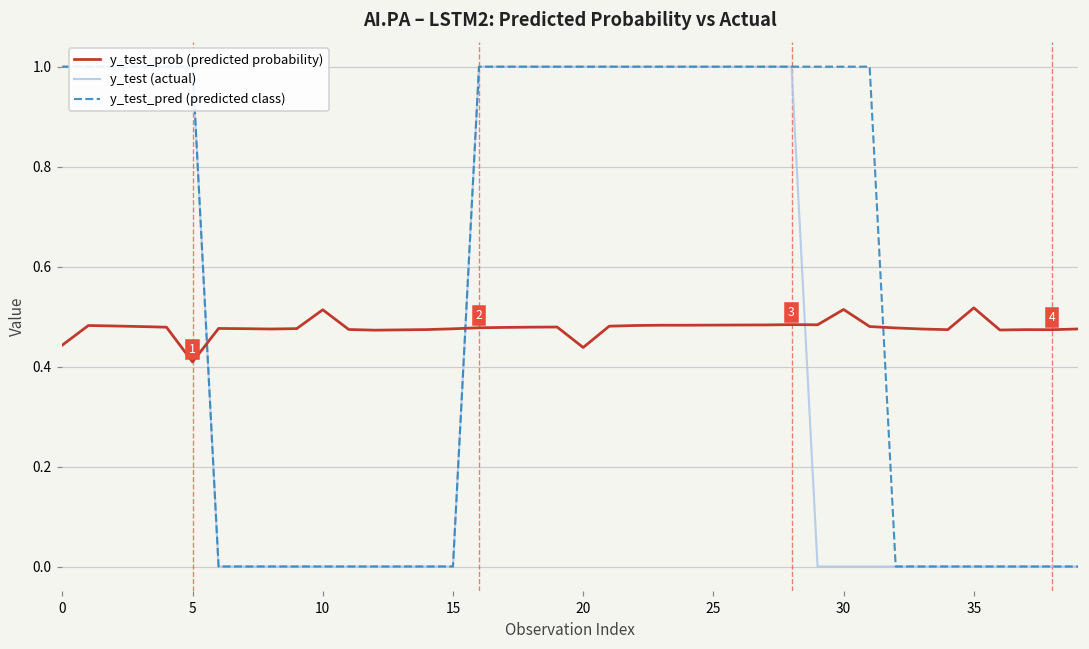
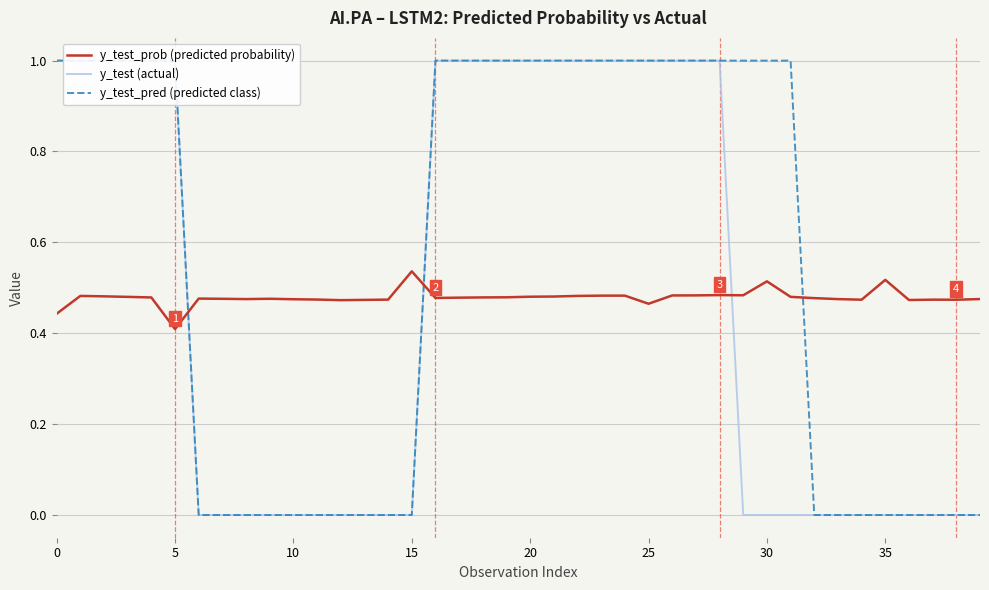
y_test_prob (predicted probability), 10: 0.51 -> 0.47
y_test_prob (predicted probability), 15: 0.48 -> 0.54
y_test_prob (predicted probability), 20: 0.44 -> 0.48
y_test_prob (predicted probability), 25: 0.48 -> 0.46
